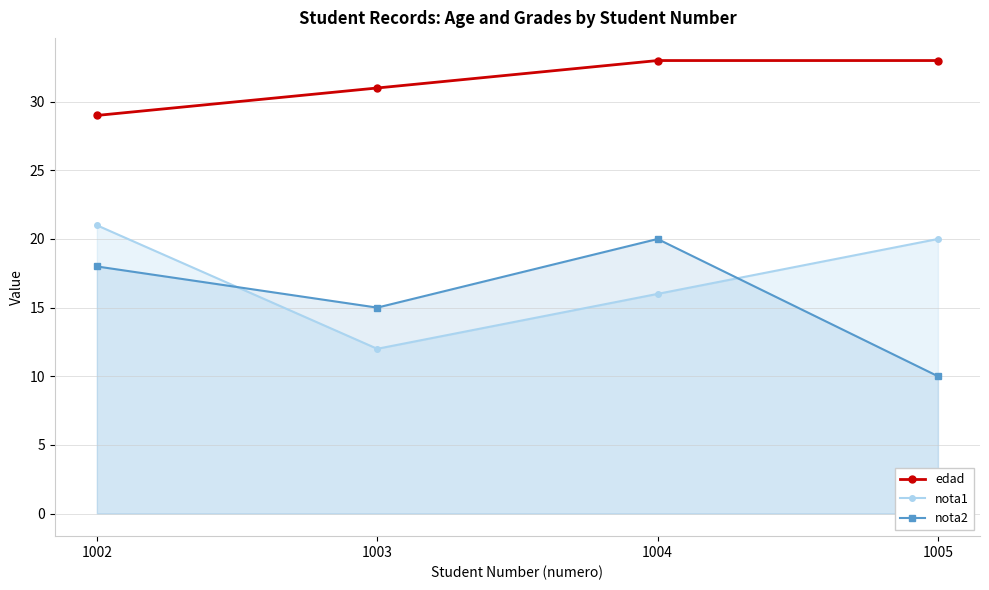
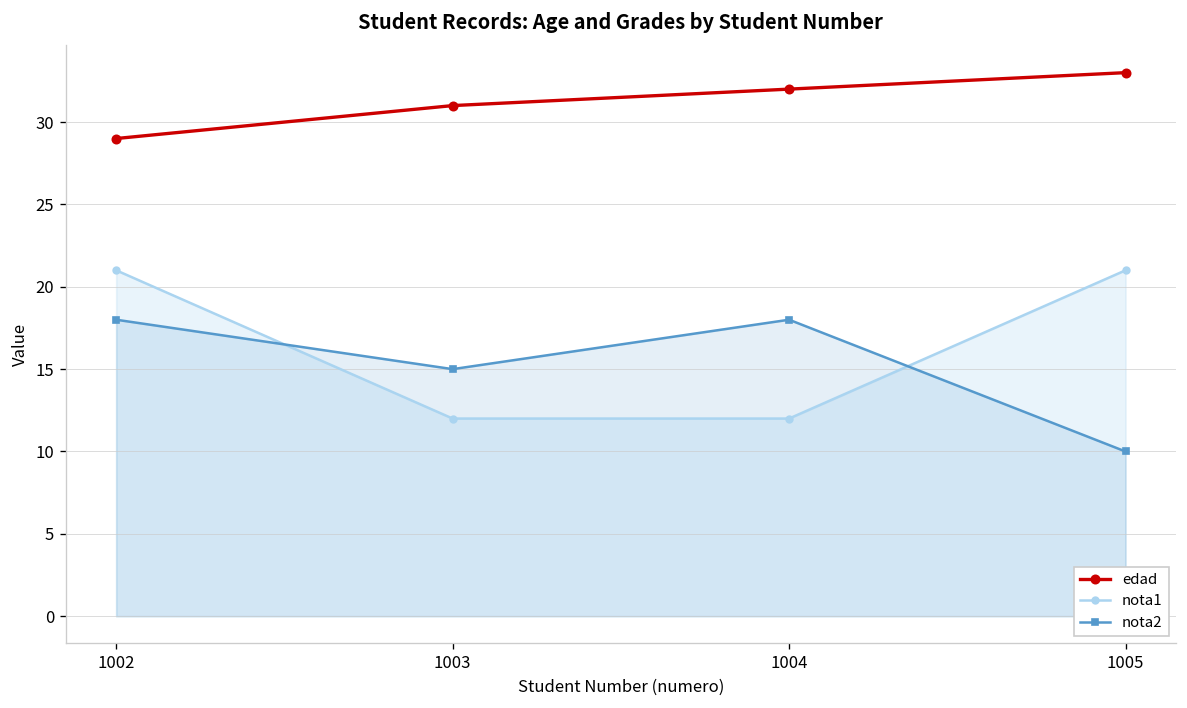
edad, 1004: 33 -> 32
nota1, 1004: 16 -> 12
nota2, 1004: 20 -> 18
nota1, 1005: 20 -> 21
